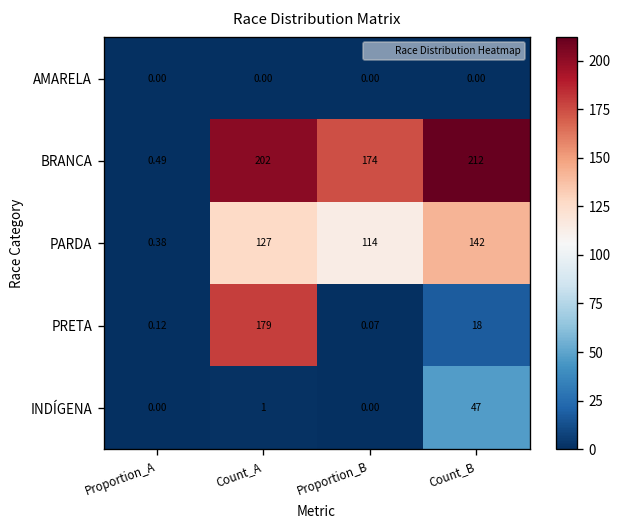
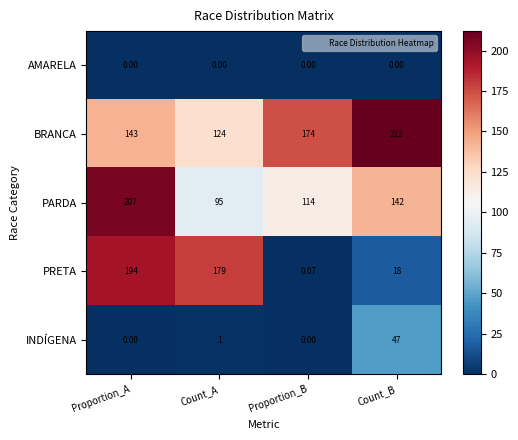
BRANCA, Proportion_A: 0.49 -> 143
BRANCA, Count_A: 202 -> 124
PARDA, Proportion_A: 0.38 -> 207
PARDA, Count_A: 127 -> 95
PRETA, Proportion_A: 0.12 -> 194
